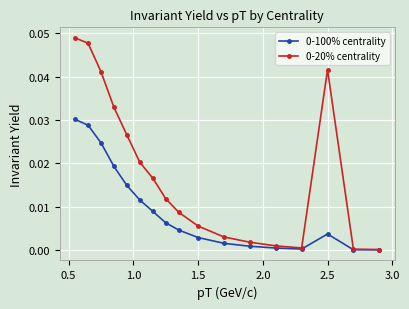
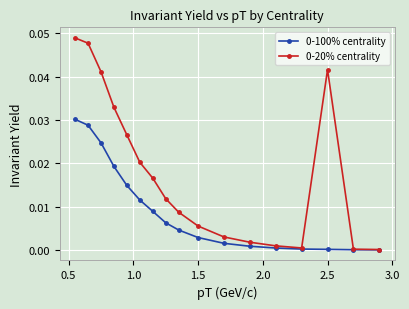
0-100% centrality, 2.5: 0.004 -> 0.000
